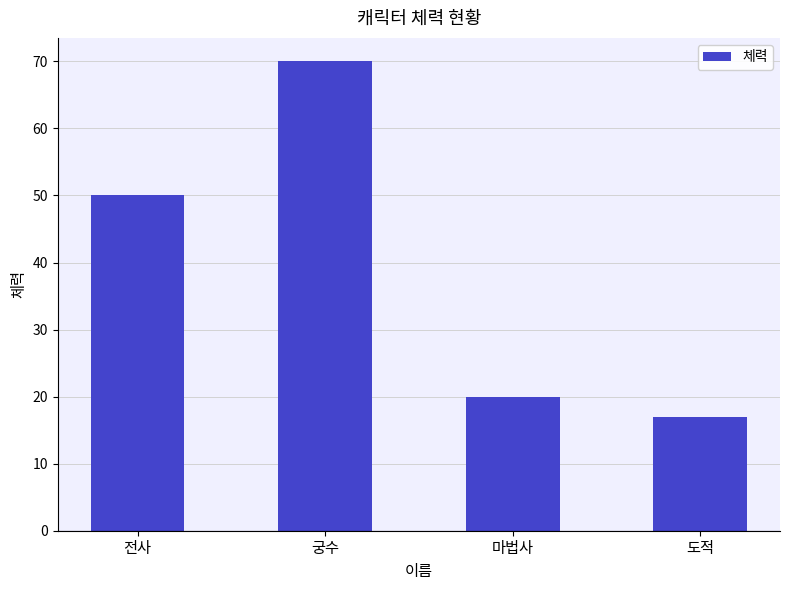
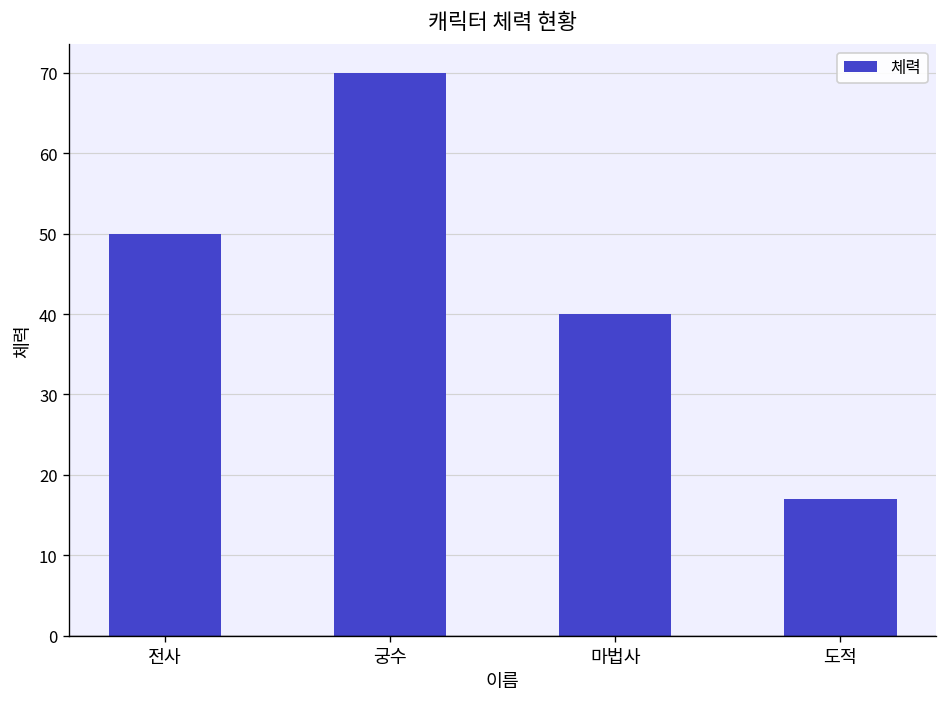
마법사: 20 -> 40
